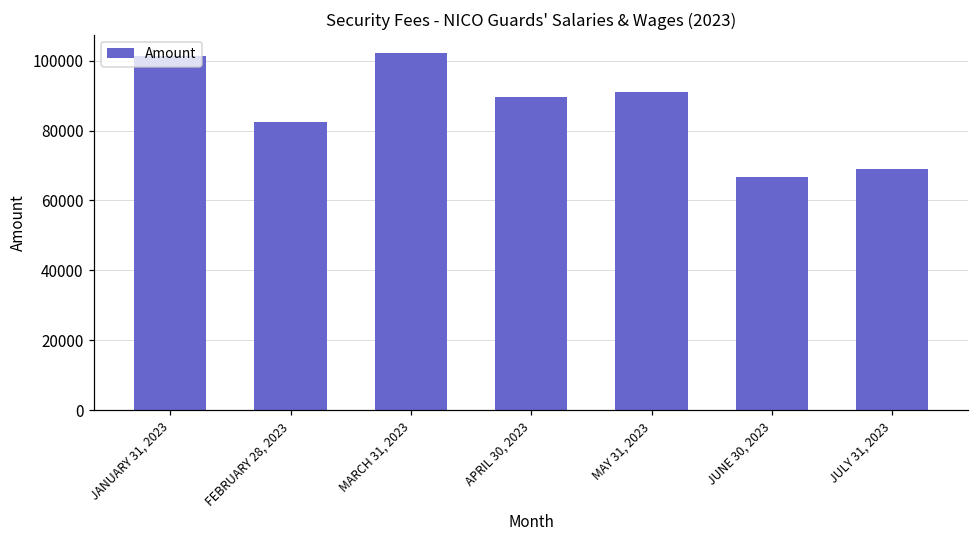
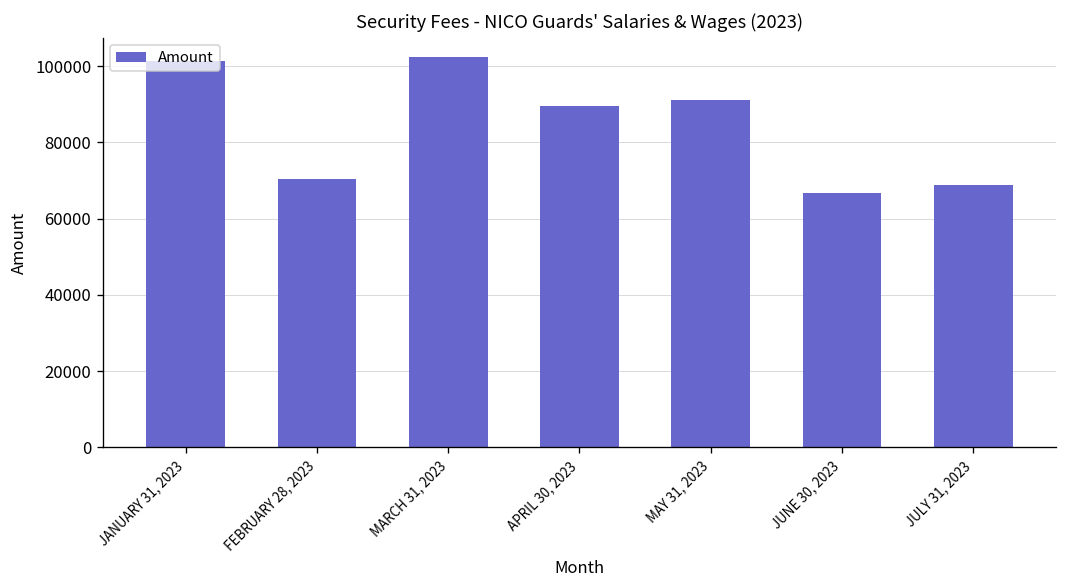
FEBRUARY 28, 2023: 82000 -> 70000
